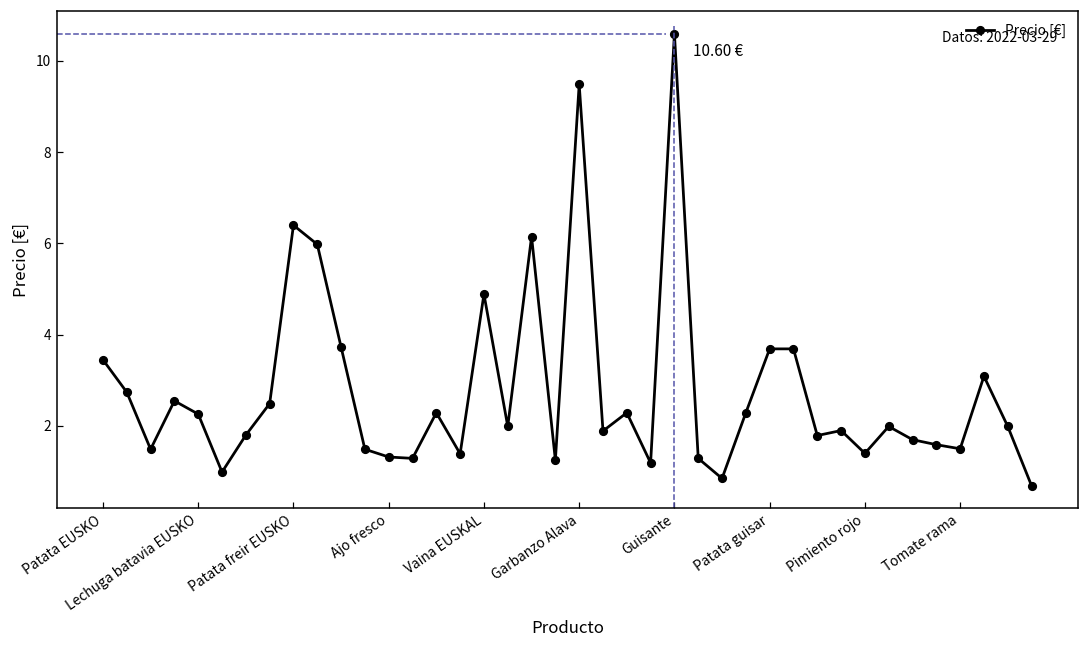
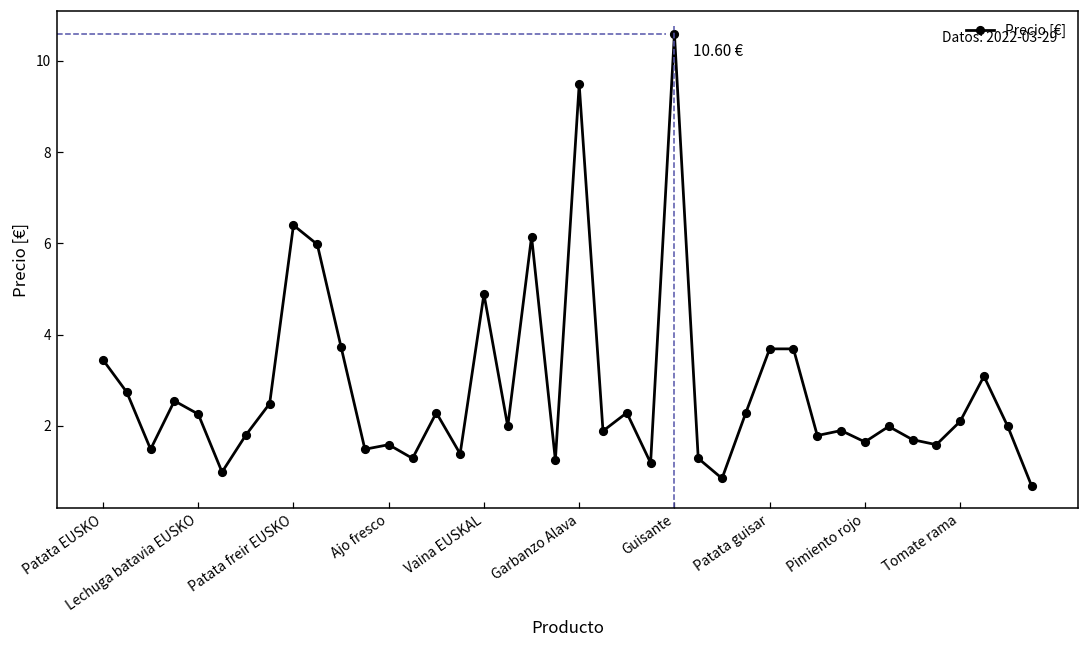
Ajo fresco: 1.3 -> 1.6
Pimiento rojo: 1.4 -> 1.7
Tomate rama: 1.5 -> 2.1
